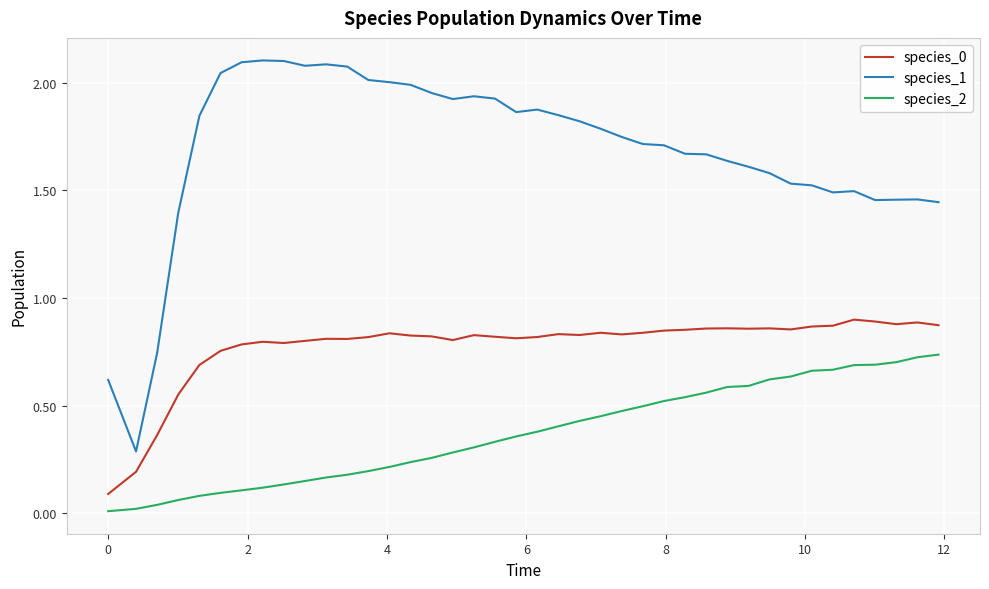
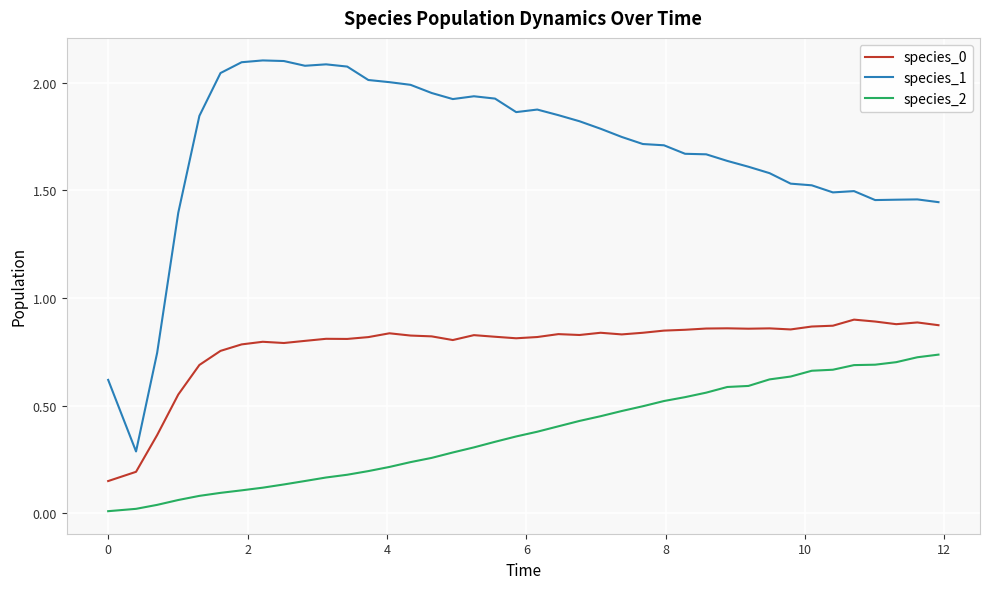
species_0, 0: 0.09 -> 0.15
